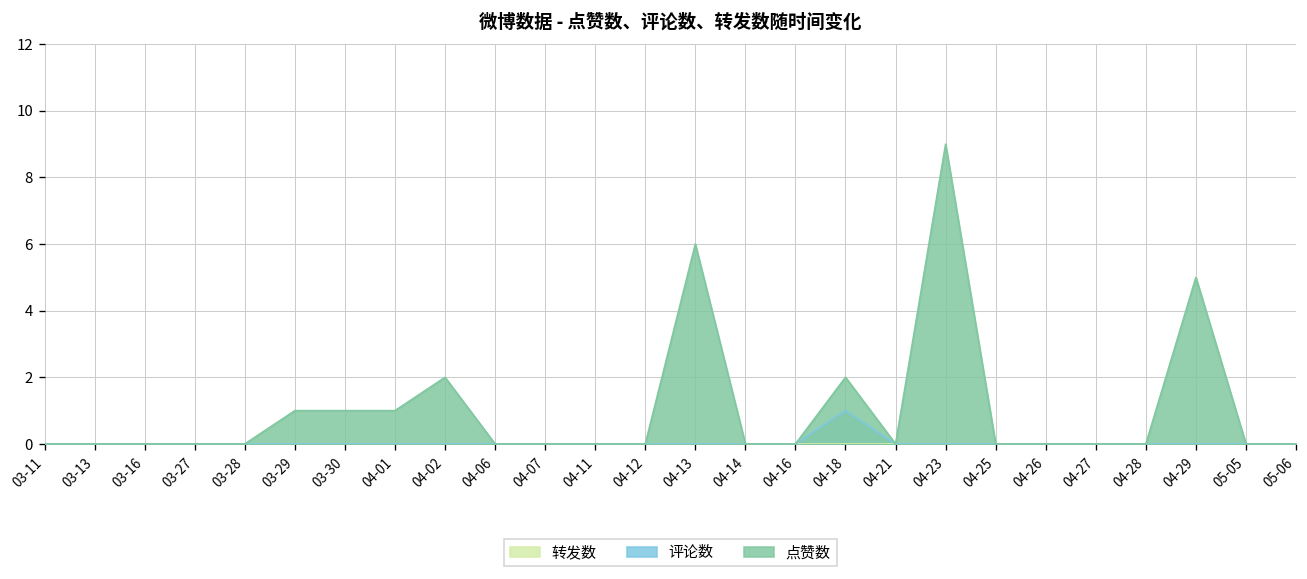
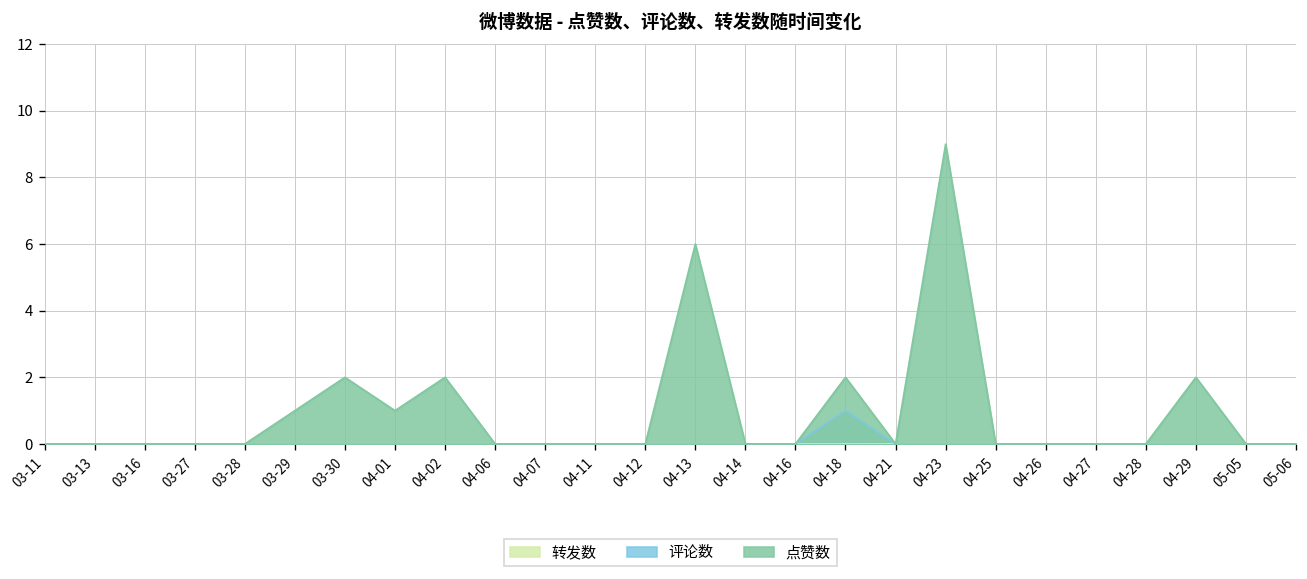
点赞数, 03-30: 1 -> 2
点赞数, 04-29: 5 -> 2
